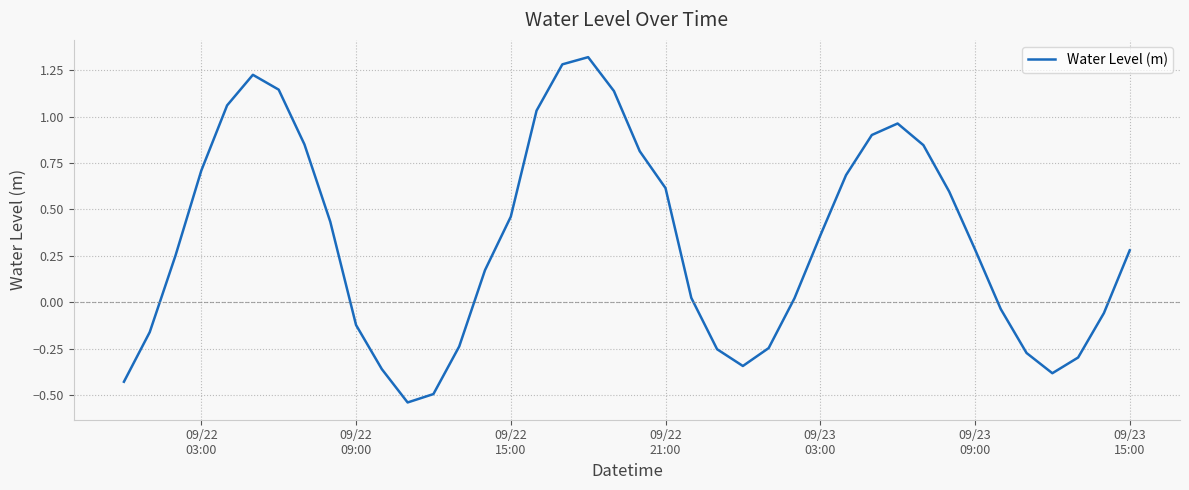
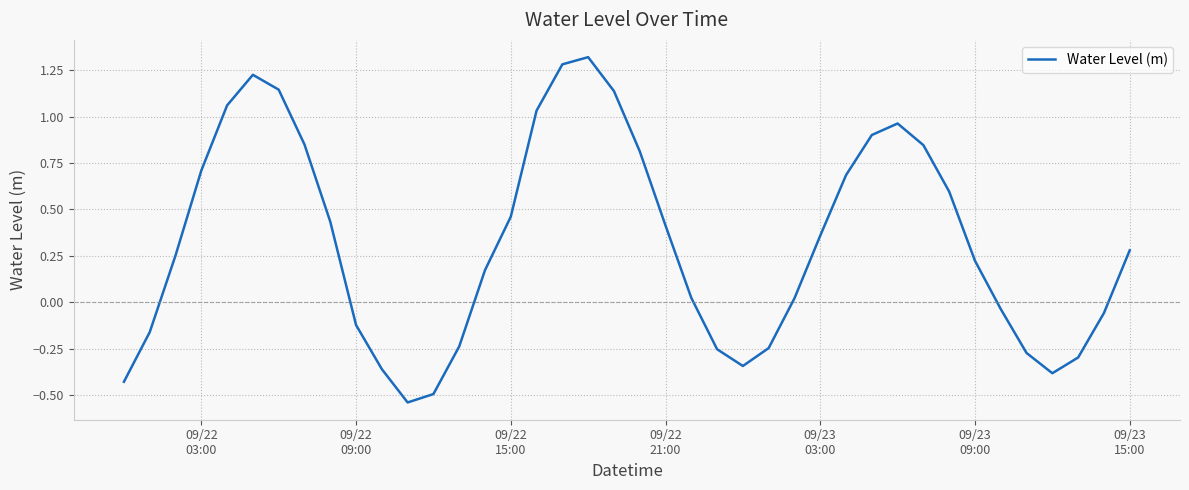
09/22 21:00: 0.61 -> 0.41
09/23 09:00: 0.28 -> 0.22
